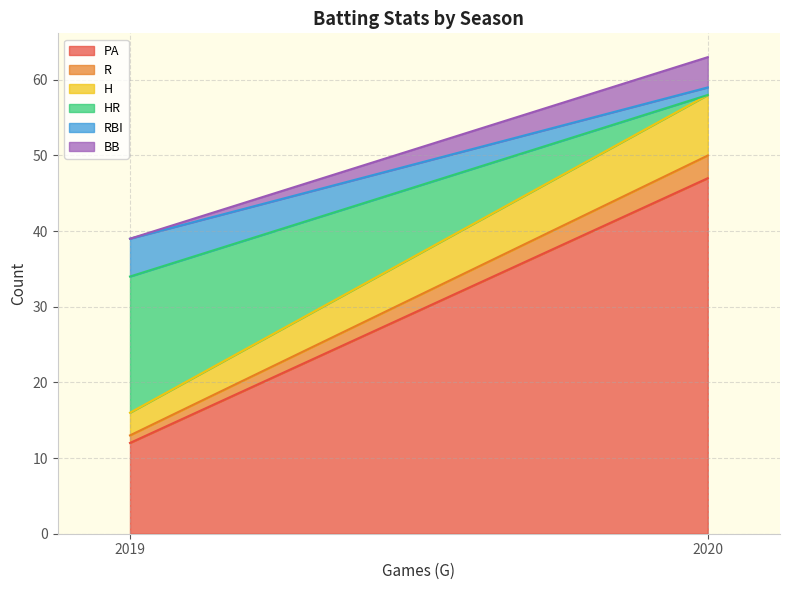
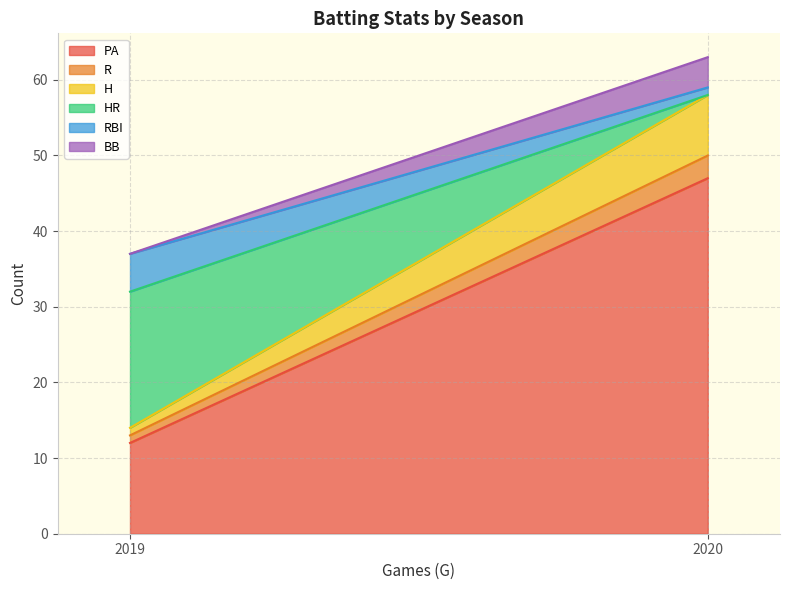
H, 2019: 3 -> 1
